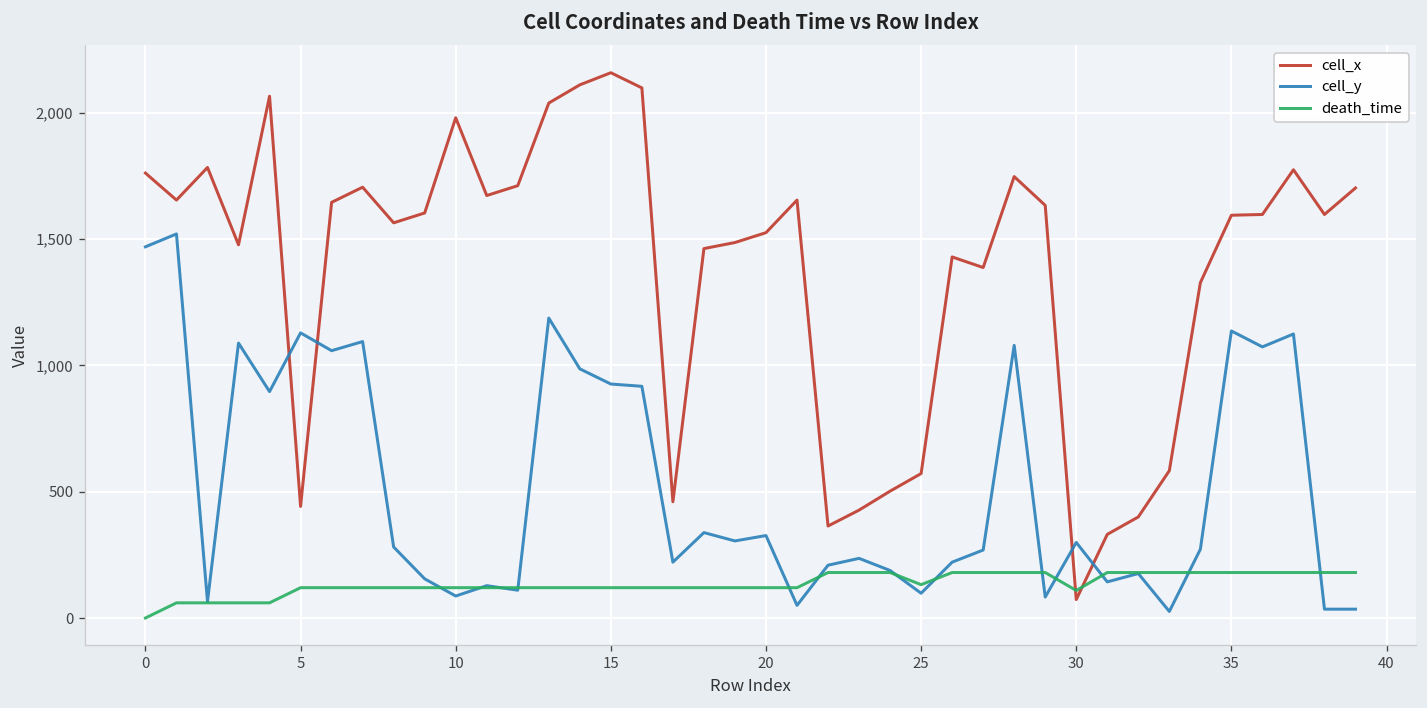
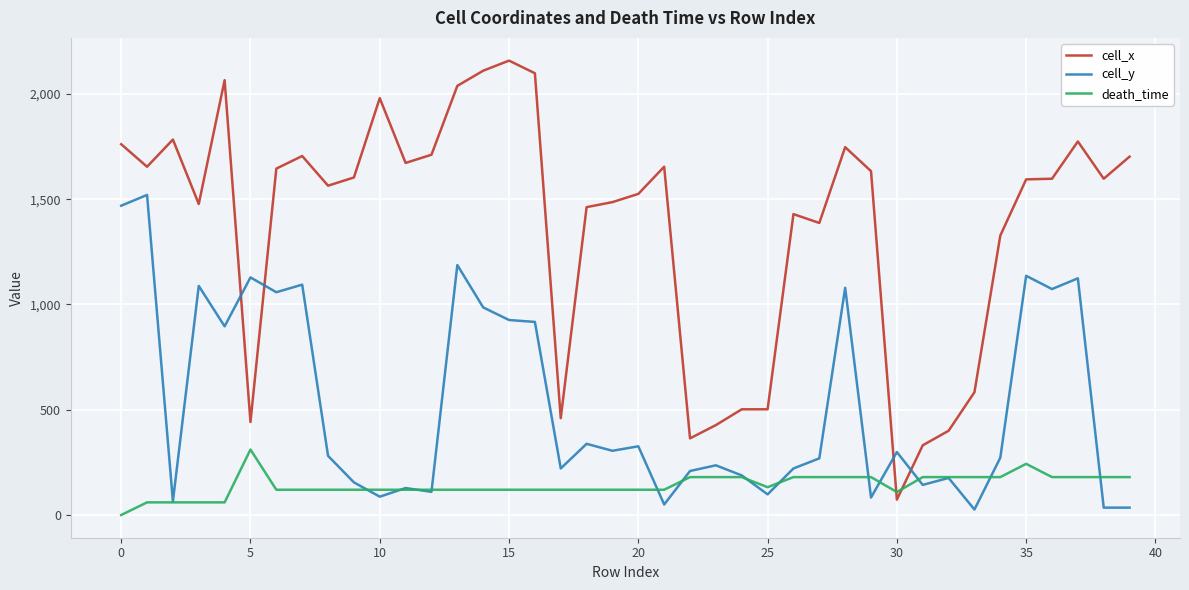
death_time, 5: 120 -> 310
cell_x, 25: 570 -> 500
death_time, 35: 180 -> 240
